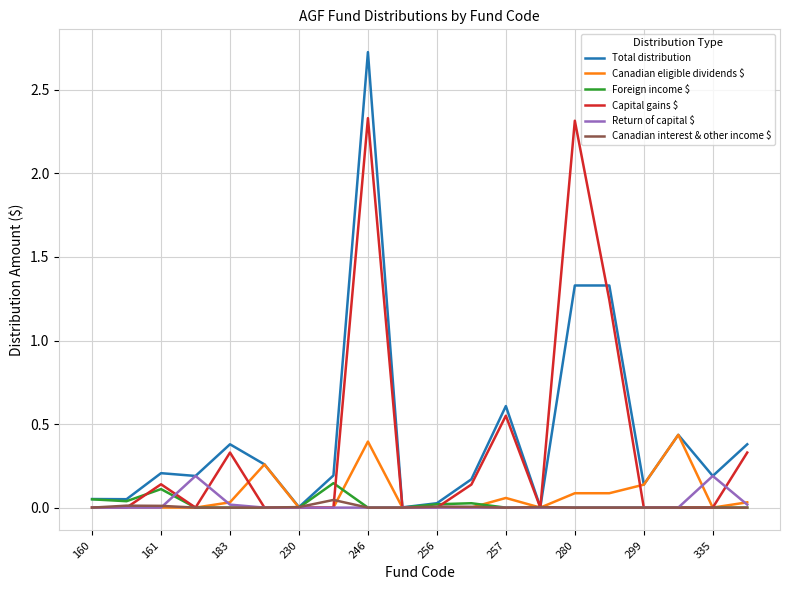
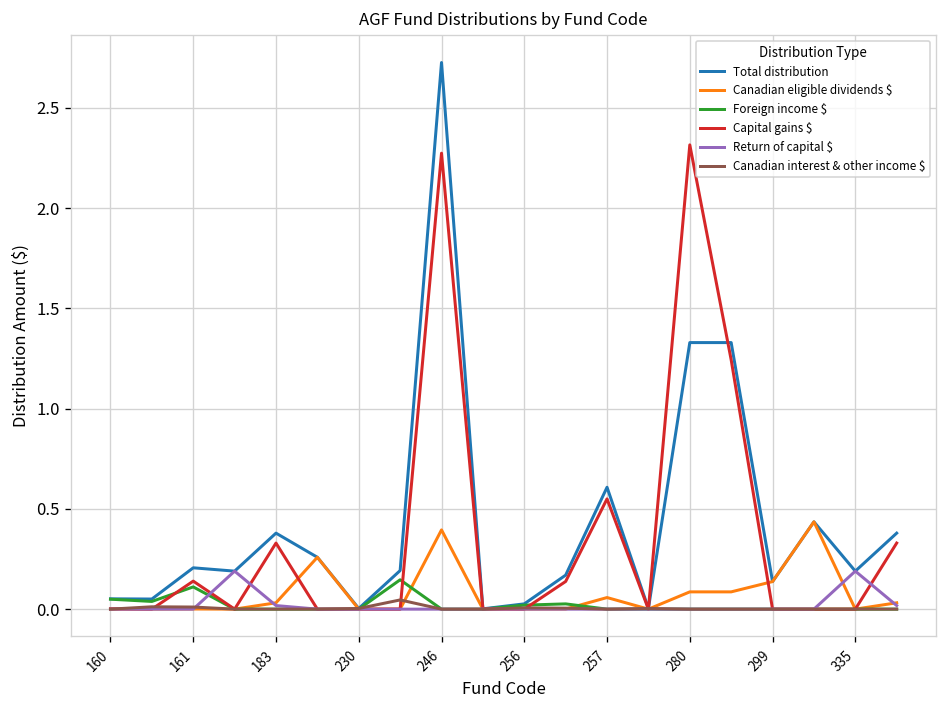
Capital gains $, 246: 2.33 -> 2.27
